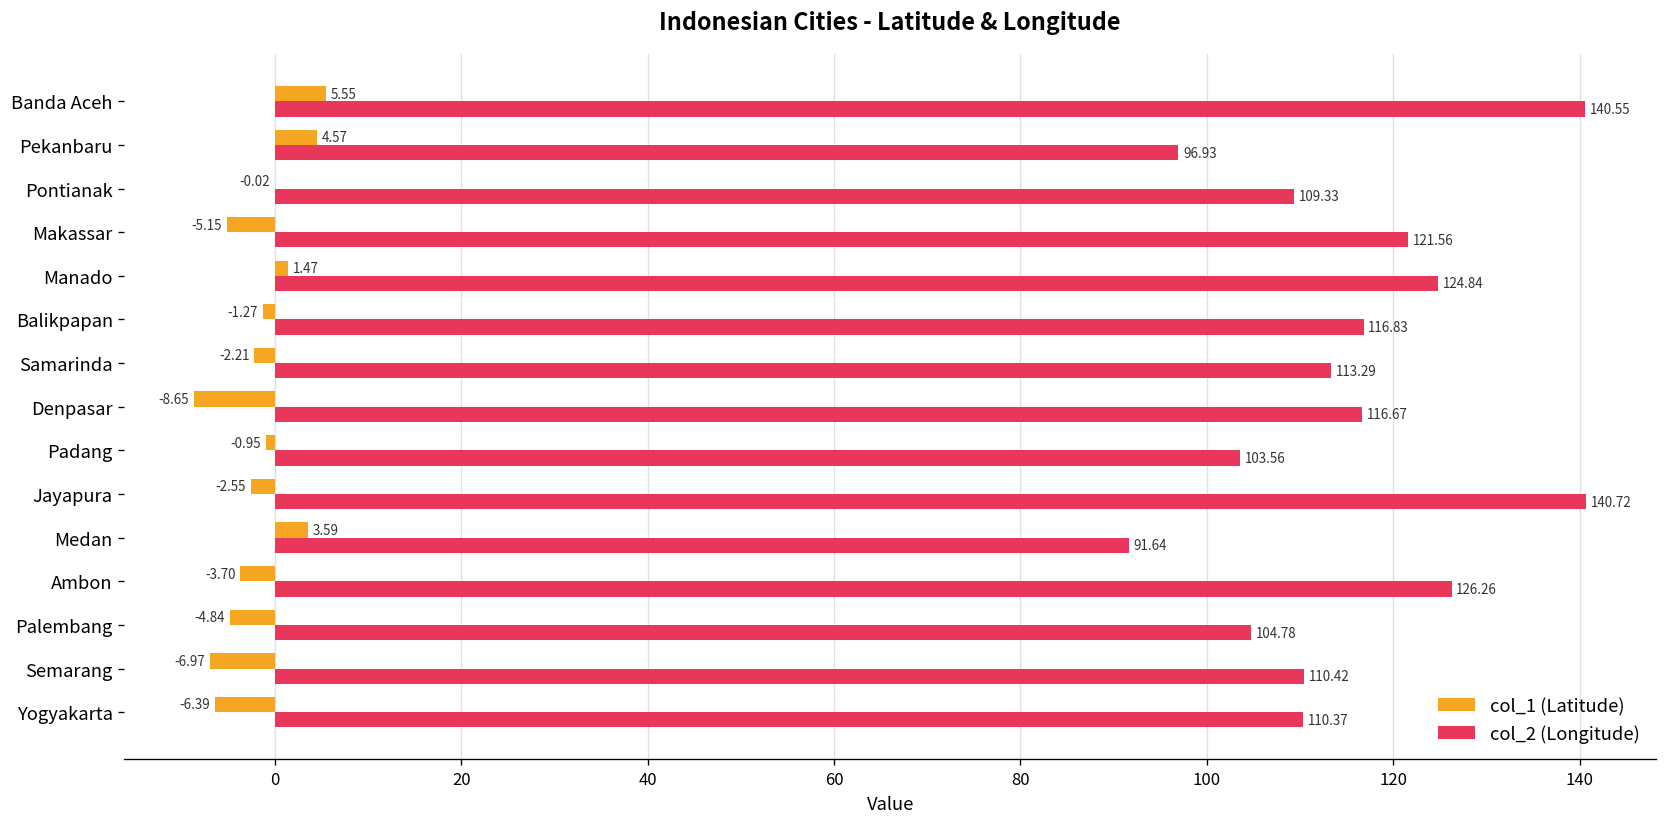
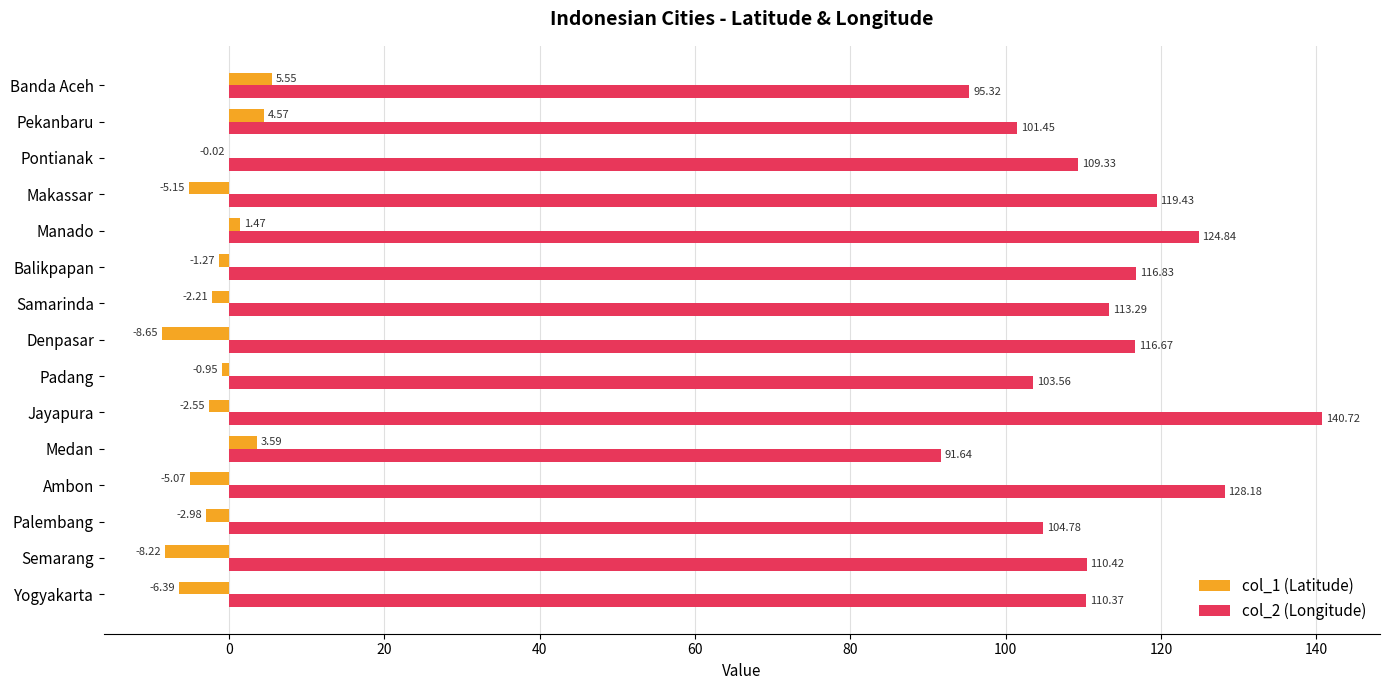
col_2 (Longitude), Banda Aceh: 140.55 -> 95.32
col_2 (Longitude), Pekanbaru: 96.93 -> 101.45
col_2 (Longitude), Makassar: 121.56 -> 119.43
col_1 (Latitude), Ambon: -3.70 -> -5.07
col_2 (Longitude), Ambon: 126.26 -> 128.18
col_1 (Latitude), Palembang: -4.84 -> -2.98
col_1 (Latitude), Semarang: -6.97 -> -8.22
